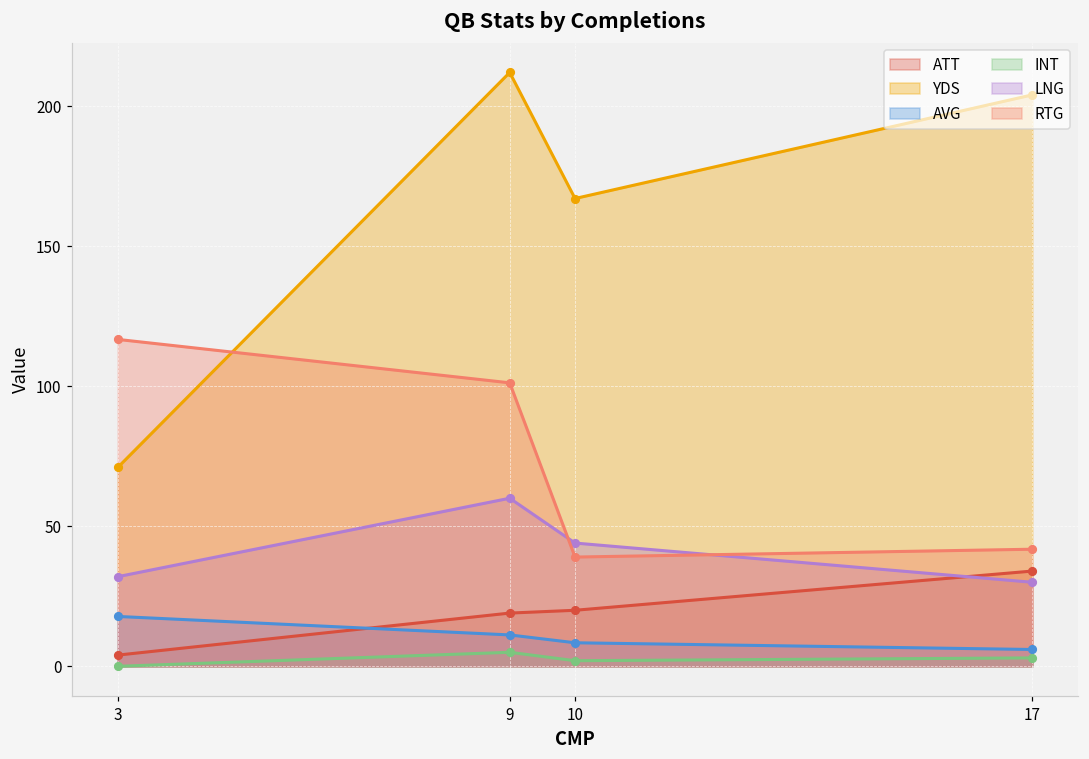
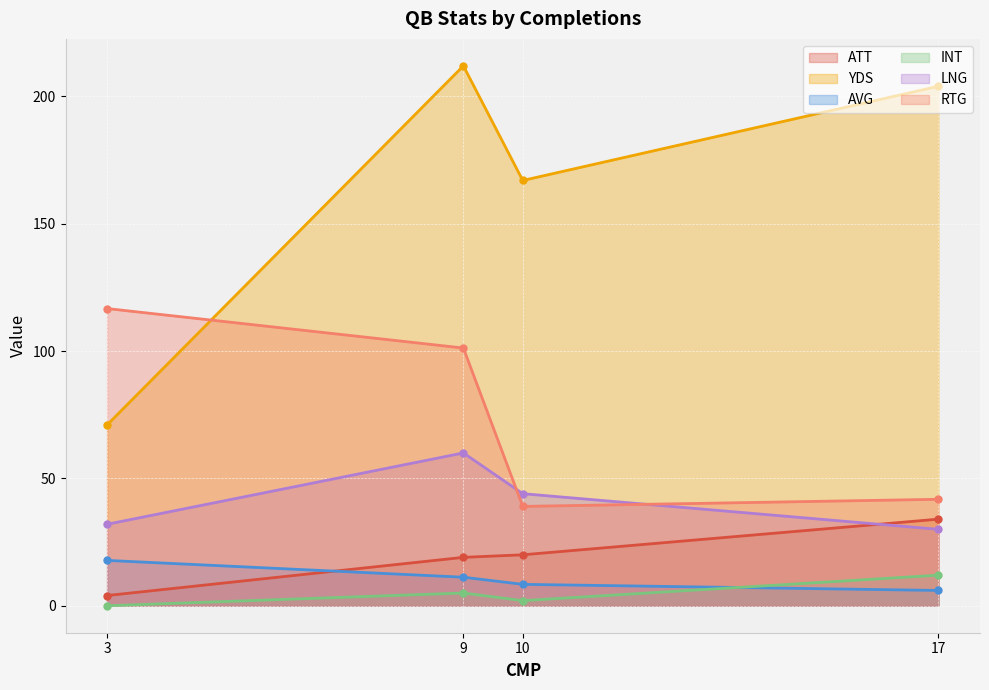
INT, 17: 3 -> 12
